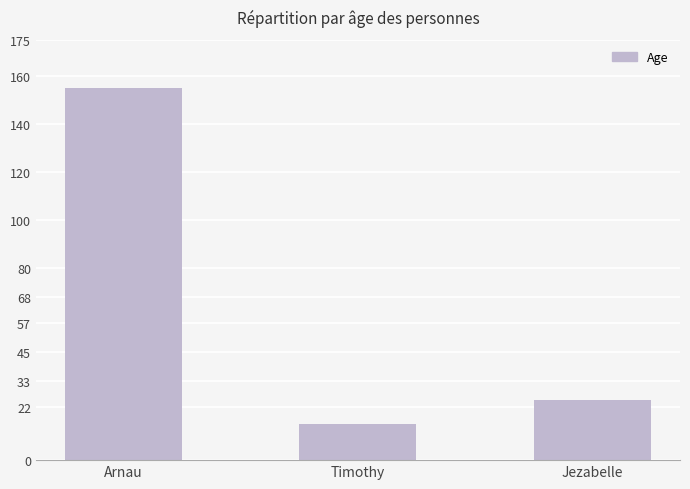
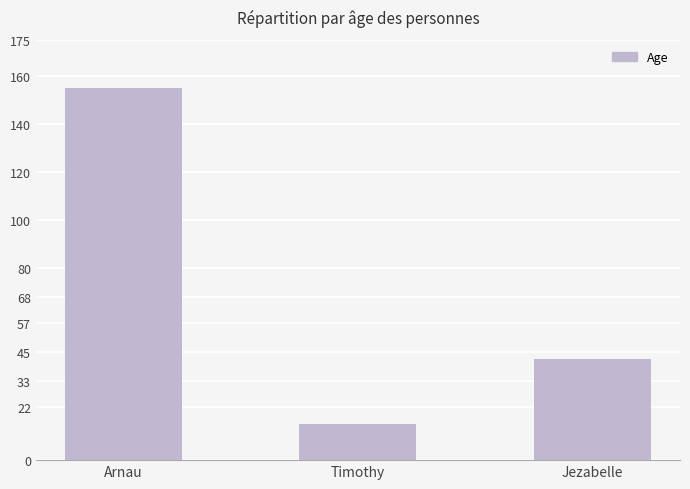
Jezabelle: 25 -> 42
